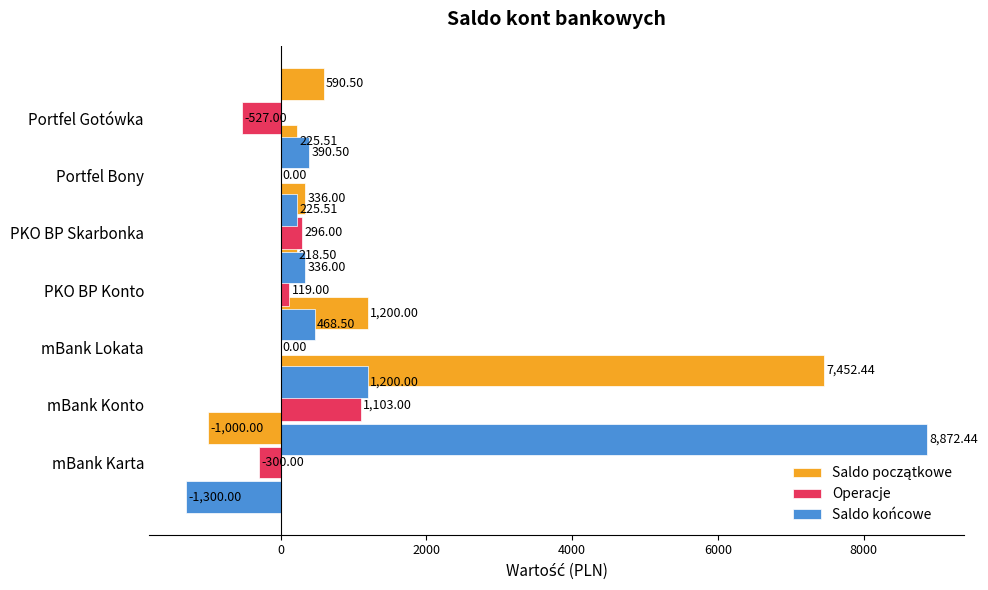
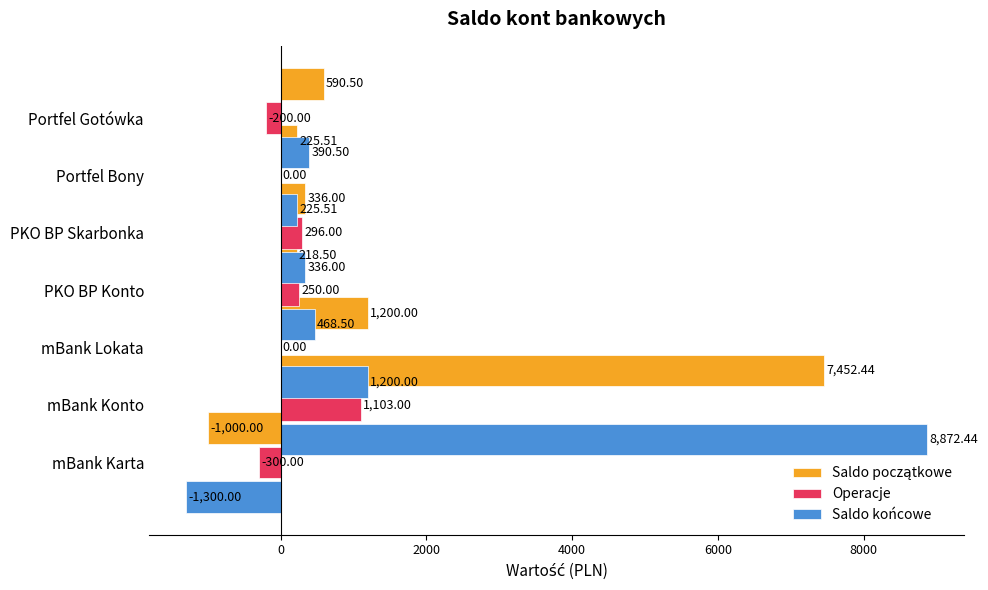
Operacje, Portfel Gotówka: -527.00 -> -200.00
Operacje, PKO BP Konto: 119.00 -> 250.00
